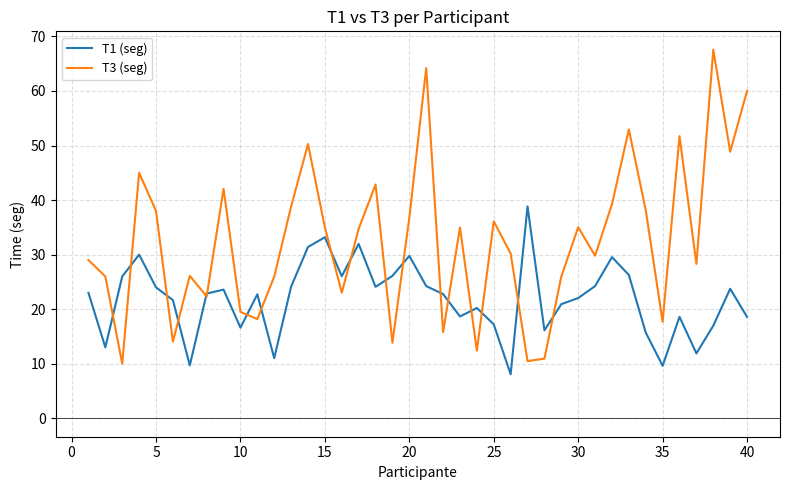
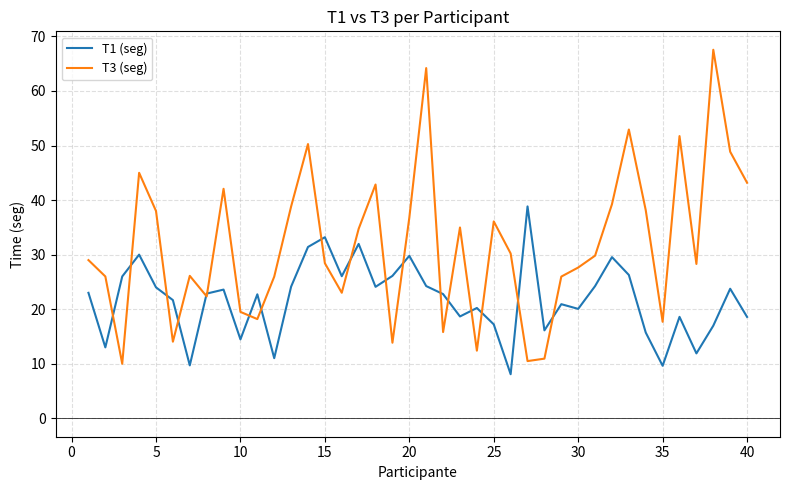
T1 (seg), 10: 17 -> 14
T3 (seg), 15: 35 -> 28
T1 (seg), 30: 22 -> 20
T3 (seg), 30: 35 -> 28
T3 (seg), 40: 60 -> 43
